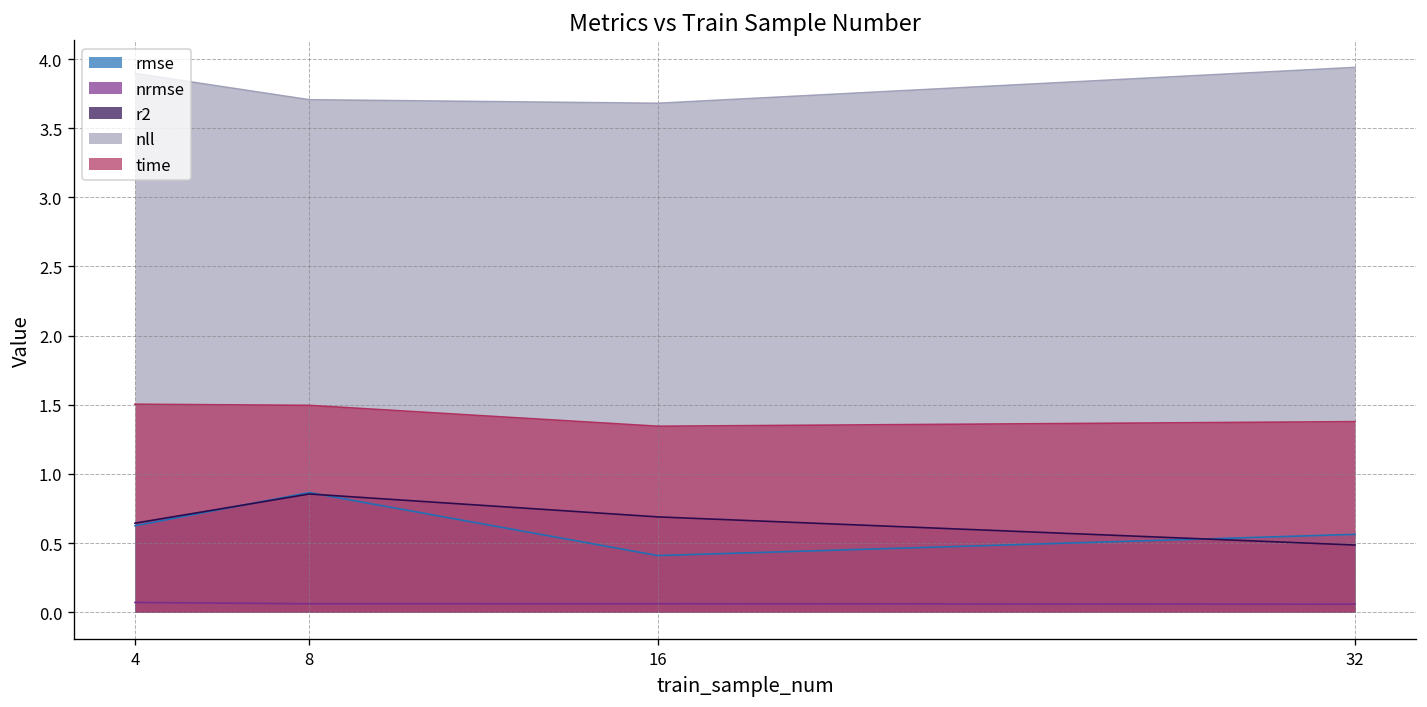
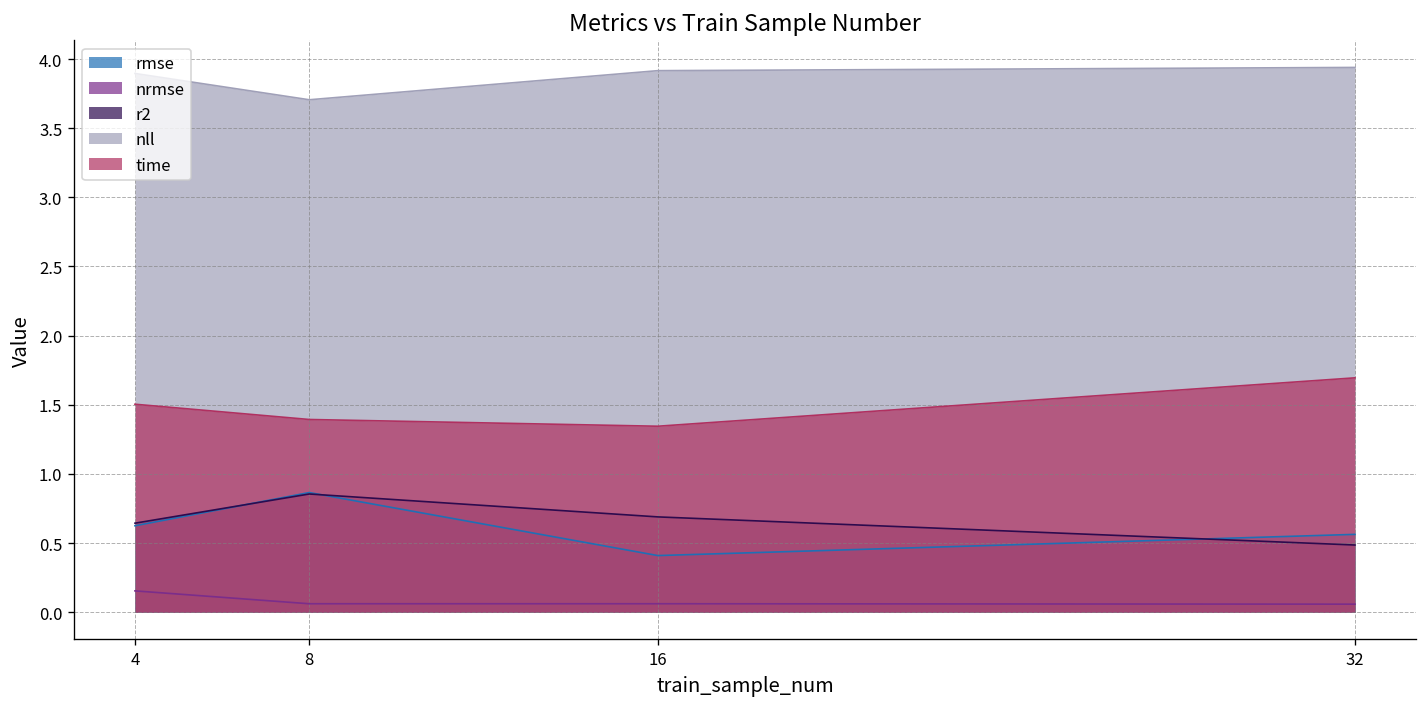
nrmse, 4: 0.07 -> 0.15
time, 8: 1.50 -> 1.39
nll, 16: 3.68 -> 3.92
time, 32: 1.38 -> 1.69
